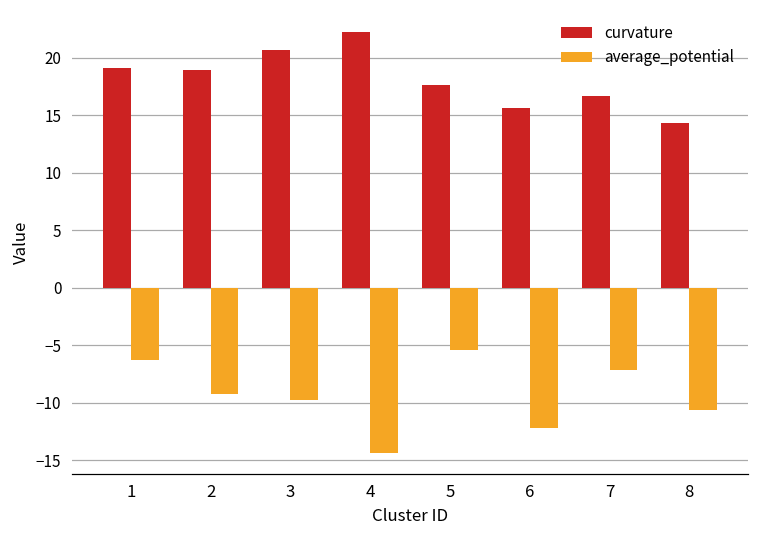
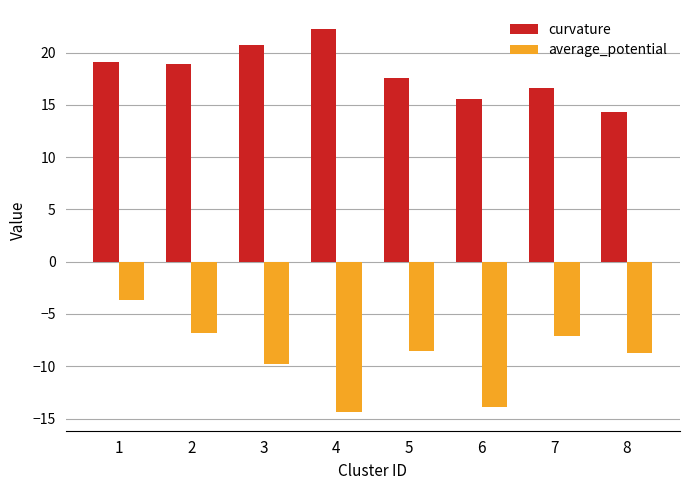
average_potential, 1: -6.3 -> -3.6
average_potential, 2: -9.3 -> -6.8
average_potential, 5: -5.4 -> -8.6
average_potential, 6: -12.2 -> -13.9
average_potential, 8: -10.7 -> -8.8
